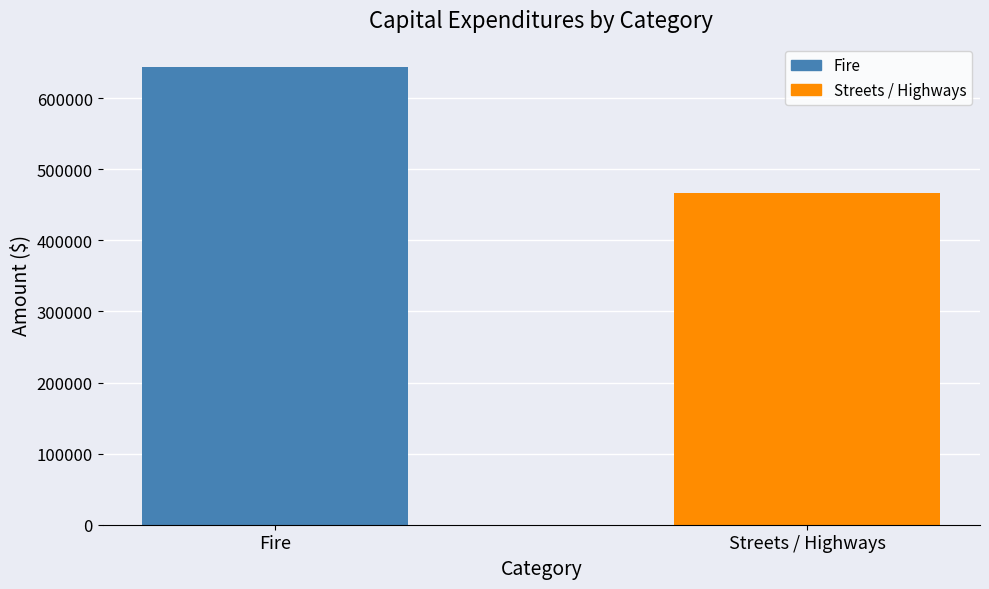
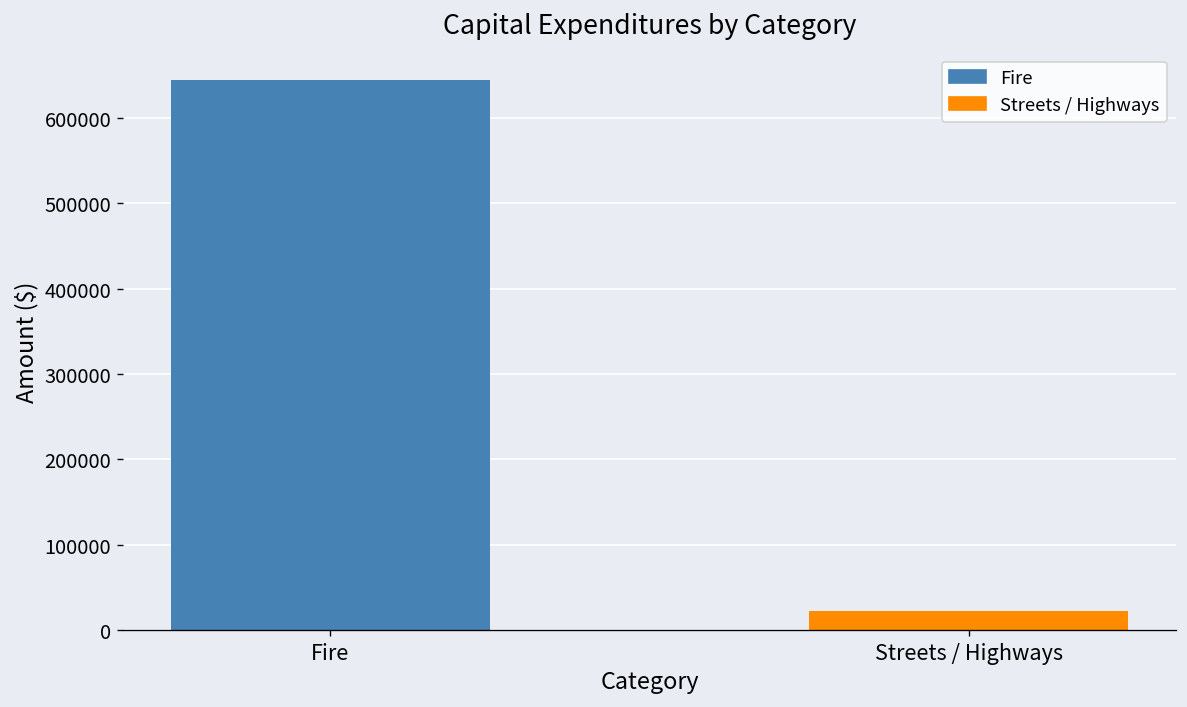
Streets / Highways: 470000 -> 20000
